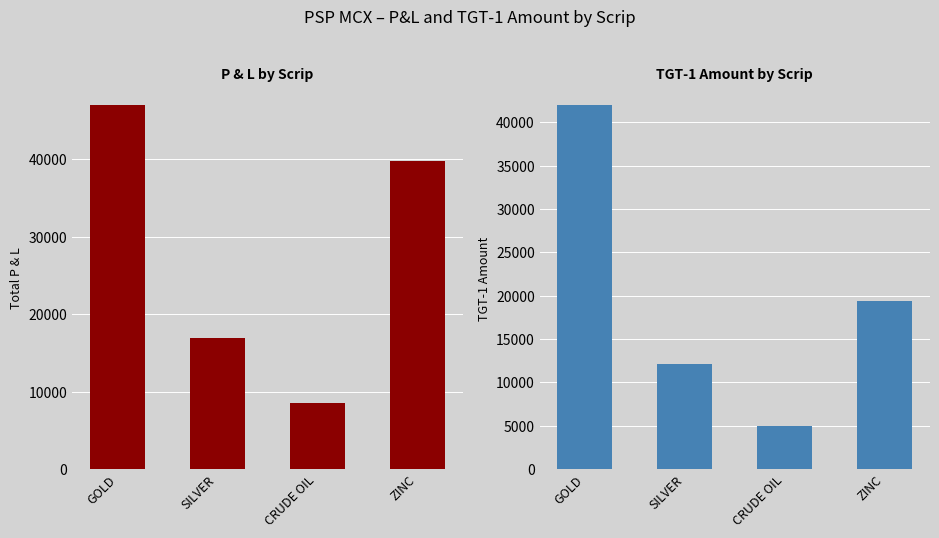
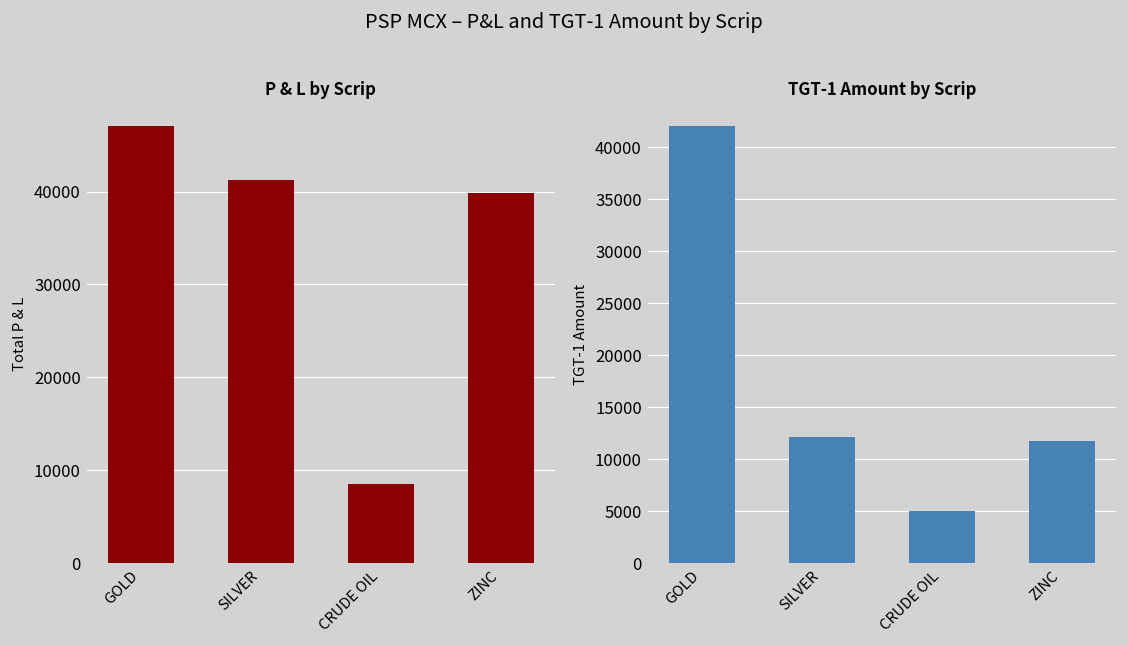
P & L by Scrip, SILVER: 17000 -> 41000
TGT-1 Amount by Scrip, ZINC: 19000 -> 12000
